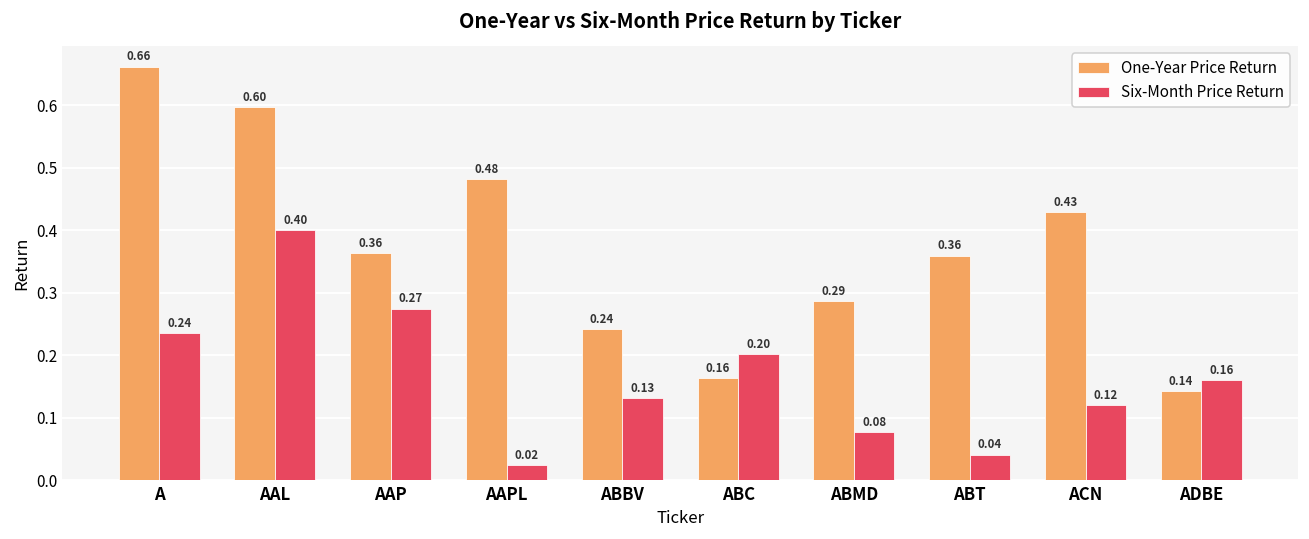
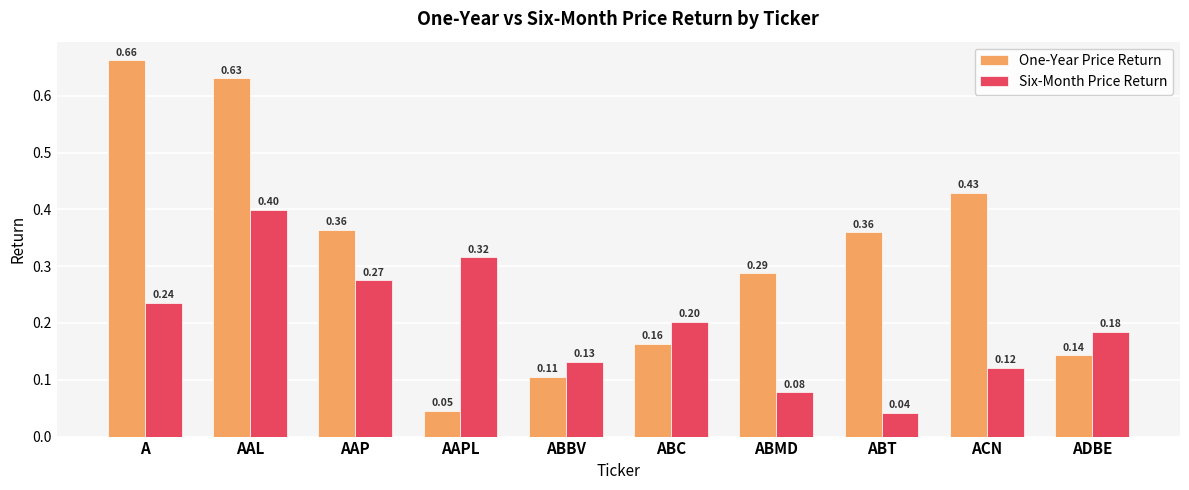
One-Year Price Return, AAL: 0.60 -> 0.63
One-Year Price Return, AAPL: 0.48 -> 0.05
Six-Month Price Return, AAPL: 0.02 -> 0.32
One-Year Price Return, ABBV: 0.24 -> 0.11
Six-Month Price Return, ADBE: 0.16 -> 0.18
